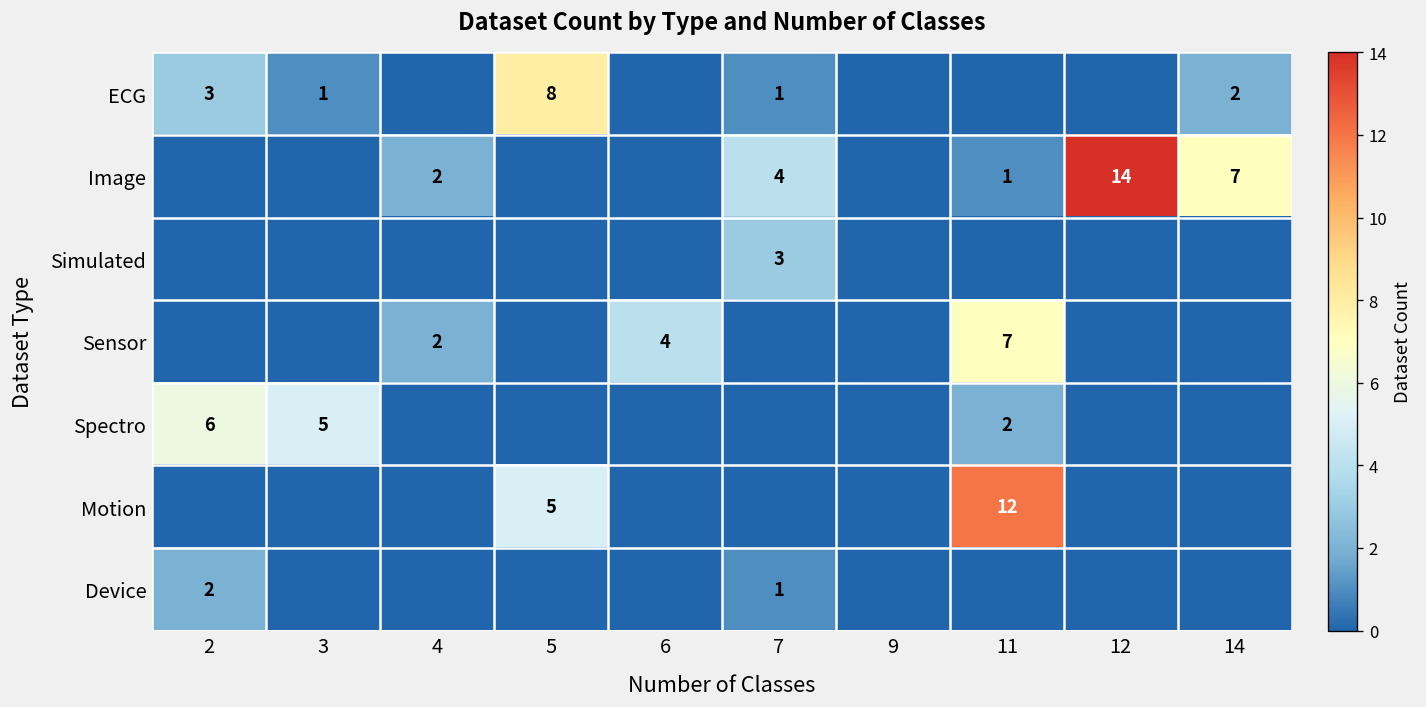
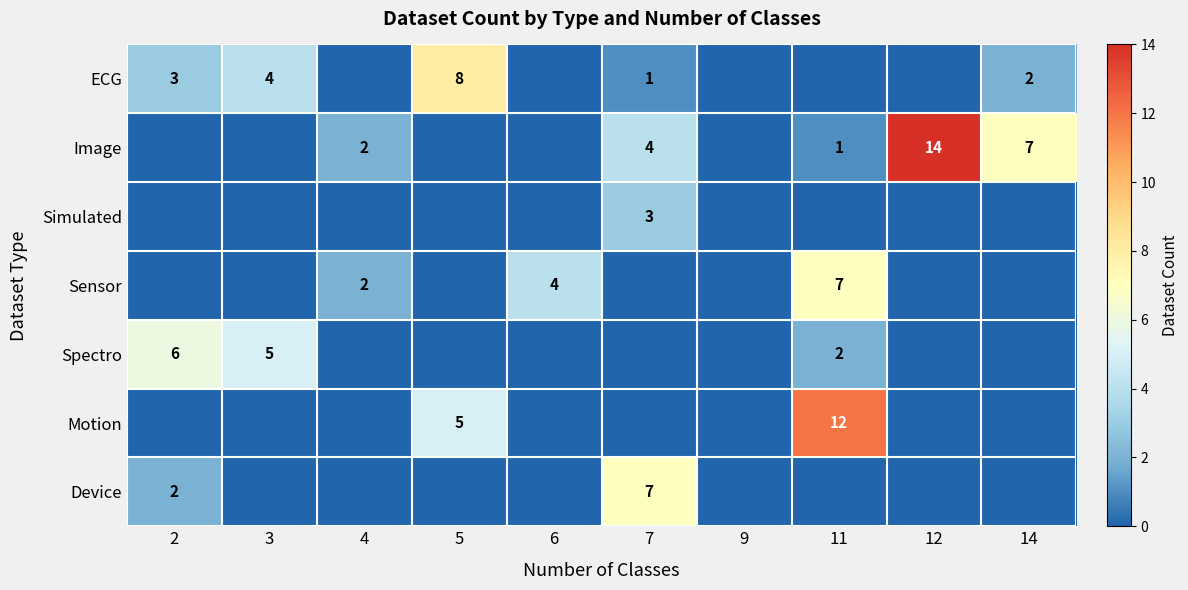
ECG, 3: 1 -> 4
Device, 7: 1 -> 7
